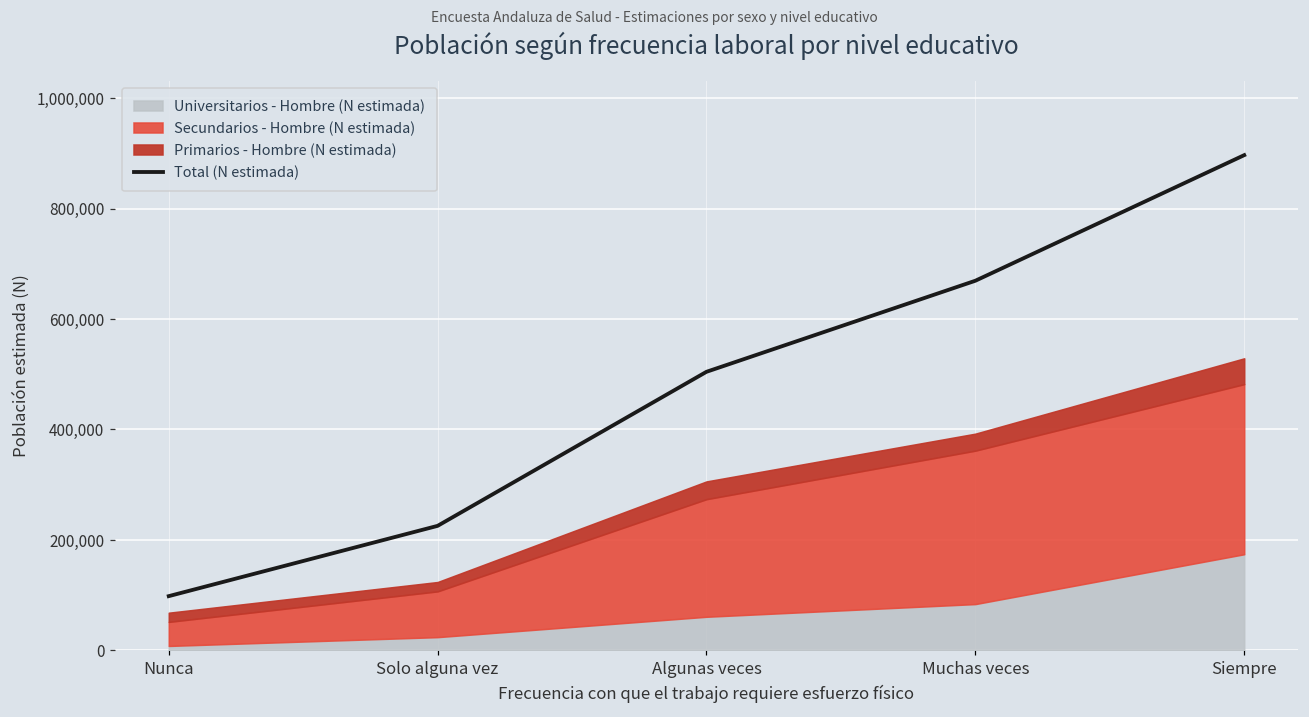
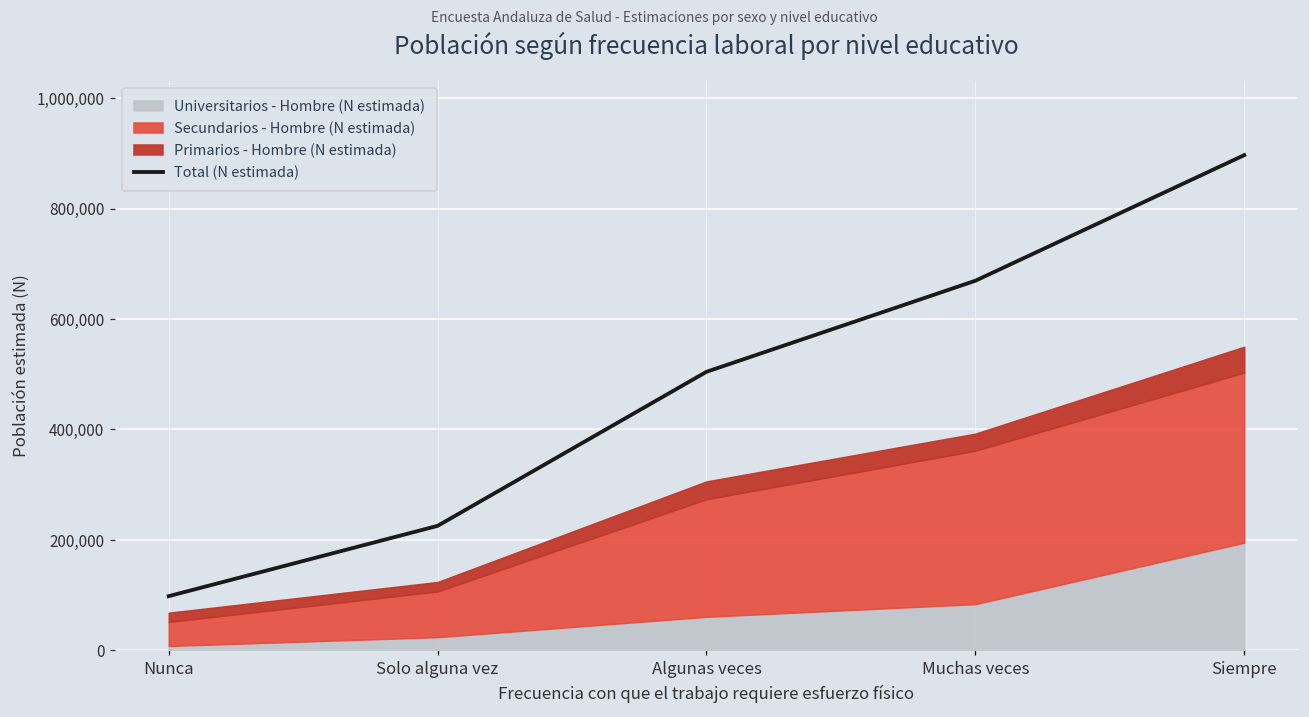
Universitarios - Hombre (N estimada), Siempre: 170,000 -> 200,000
